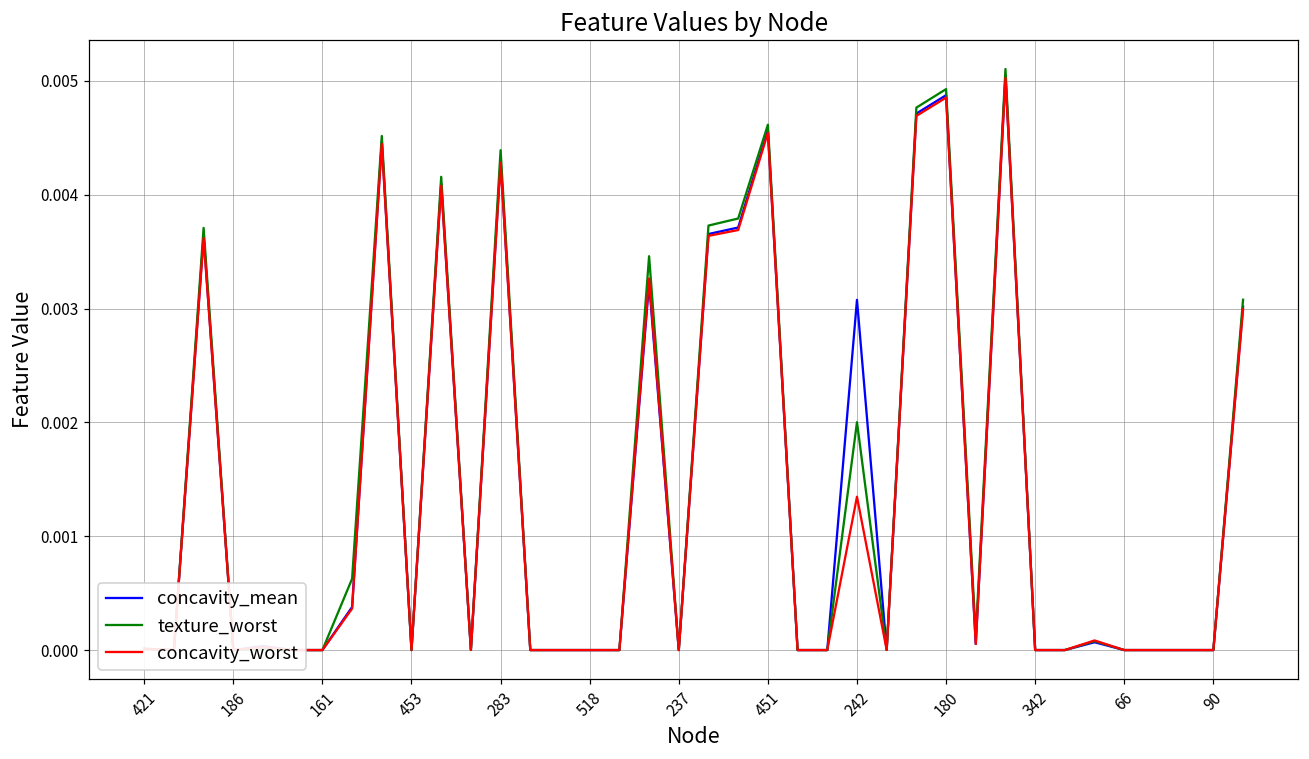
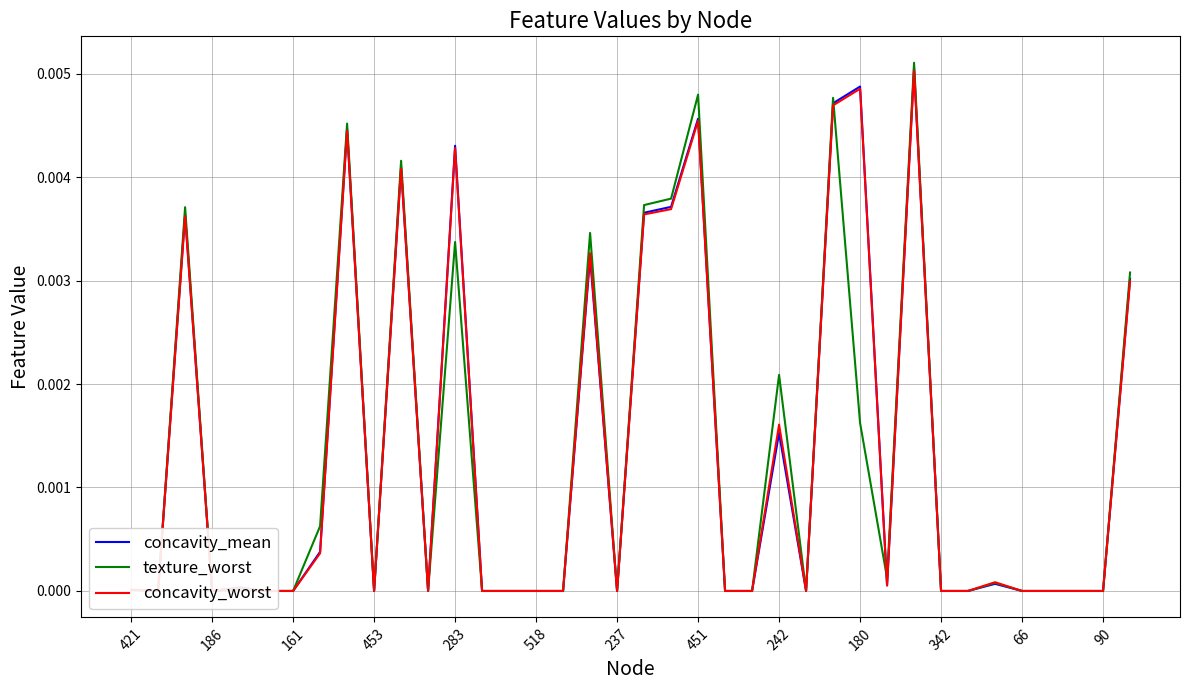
texture_worst, 283: 0.00439 -> 0.00337
texture_worst, 451: 0.00462 -> 0.00480
concavity_mean, 242: 0.00308 -> 0.00153
texture_worst, 242: 0.00200 -> 0.00209
concavity_worst, 242: 0.00135 -> 0.00161
texture_worst, 180: 0.00493 -> 0.00162
